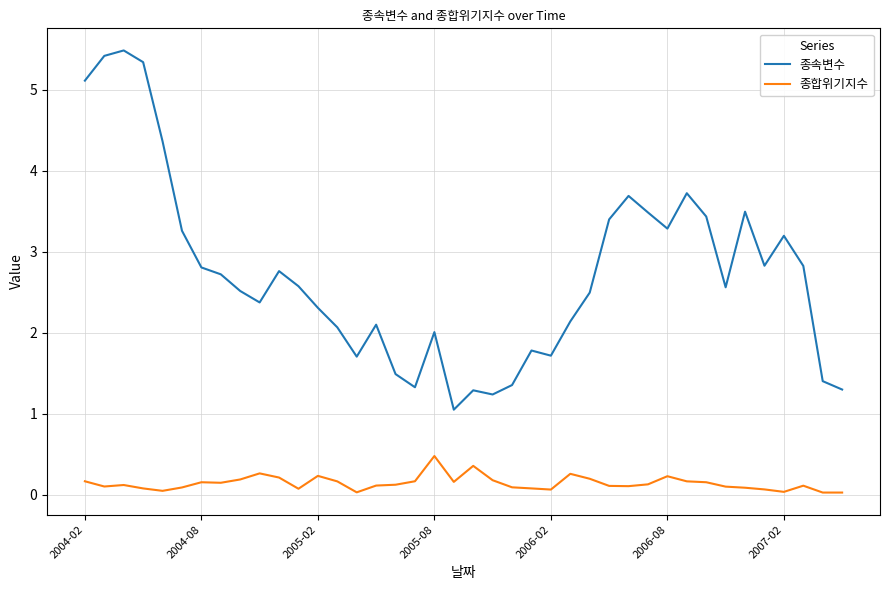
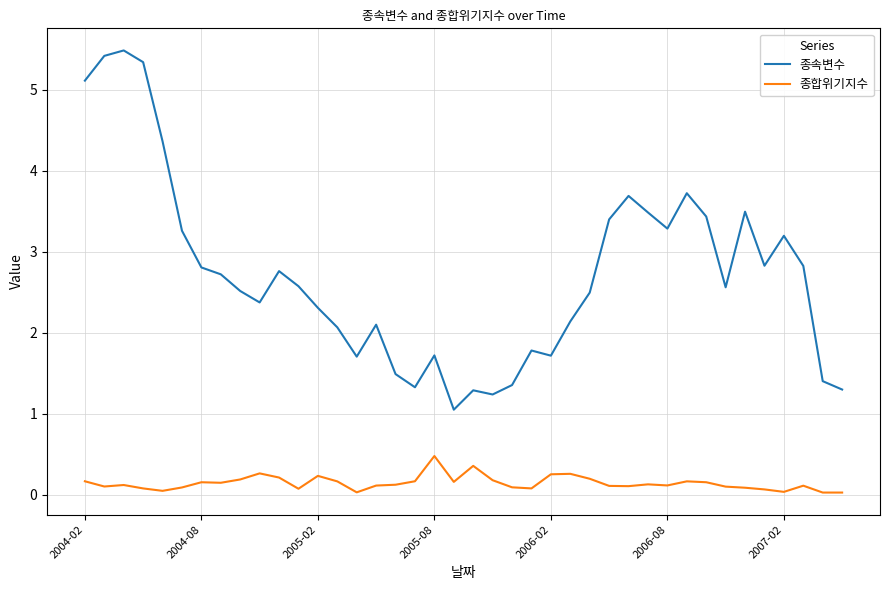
종속변수, 2005-08: 2.0 -> 1.7
종합위기지수, 2006-02: 0.1 -> 0.3
종합위기지수, 2006-08: 0.2 -> 0.1
